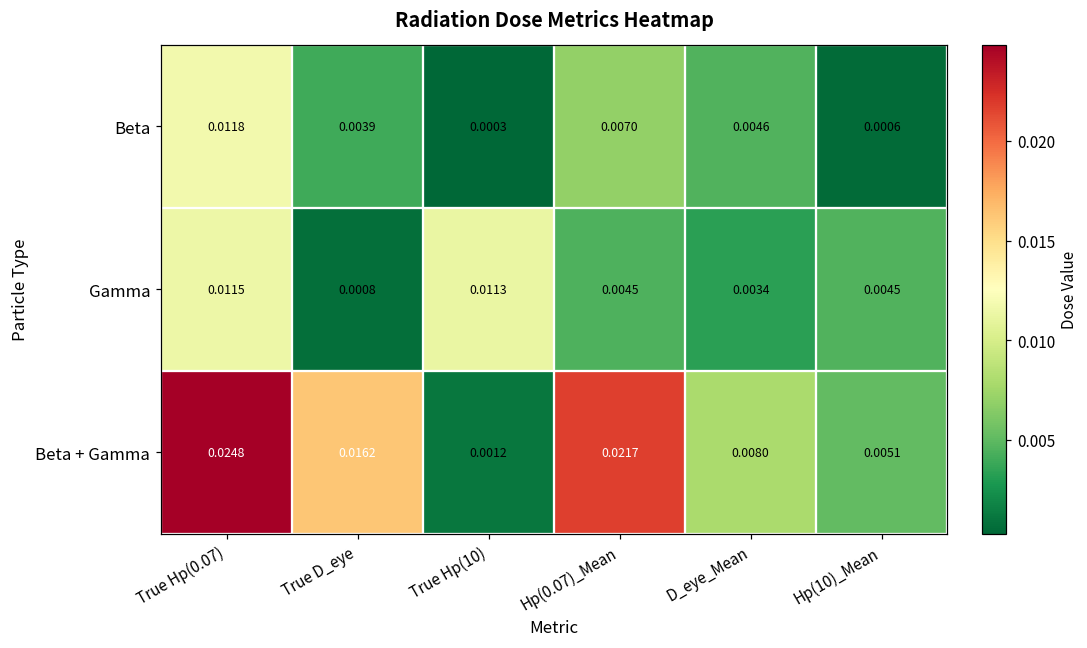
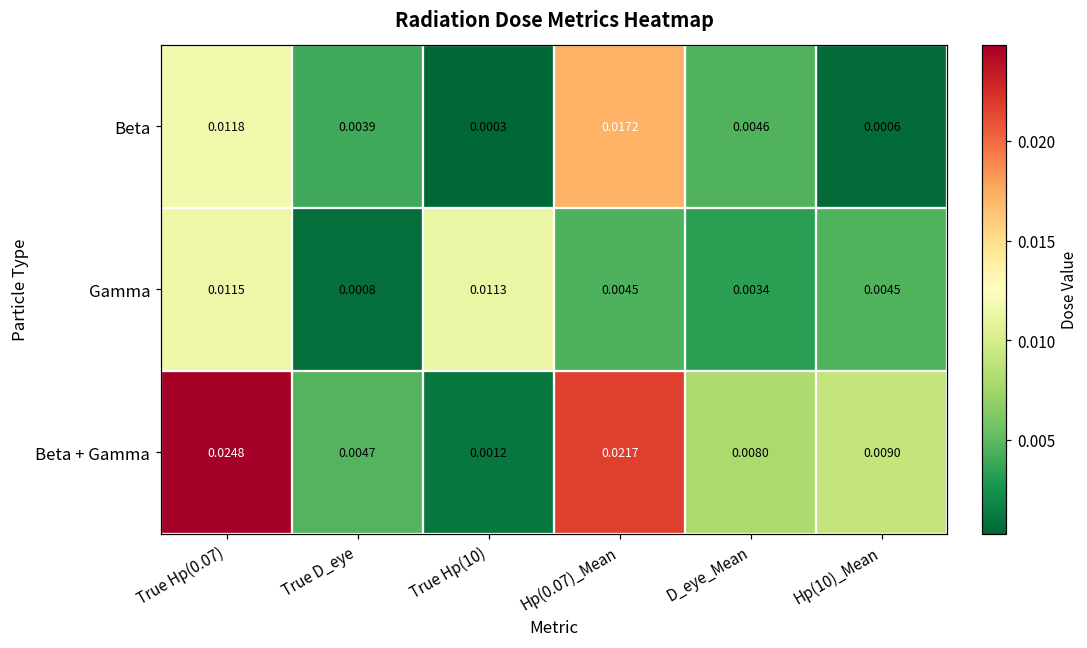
Beta, Hp(0.07)_Mean: 0.0070 -> 0.0172
Beta + Gamma, True D_eye: 0.0162 -> 0.0047
Beta + Gamma, Hp(10)_Mean: 0.0051 -> 0.0090
